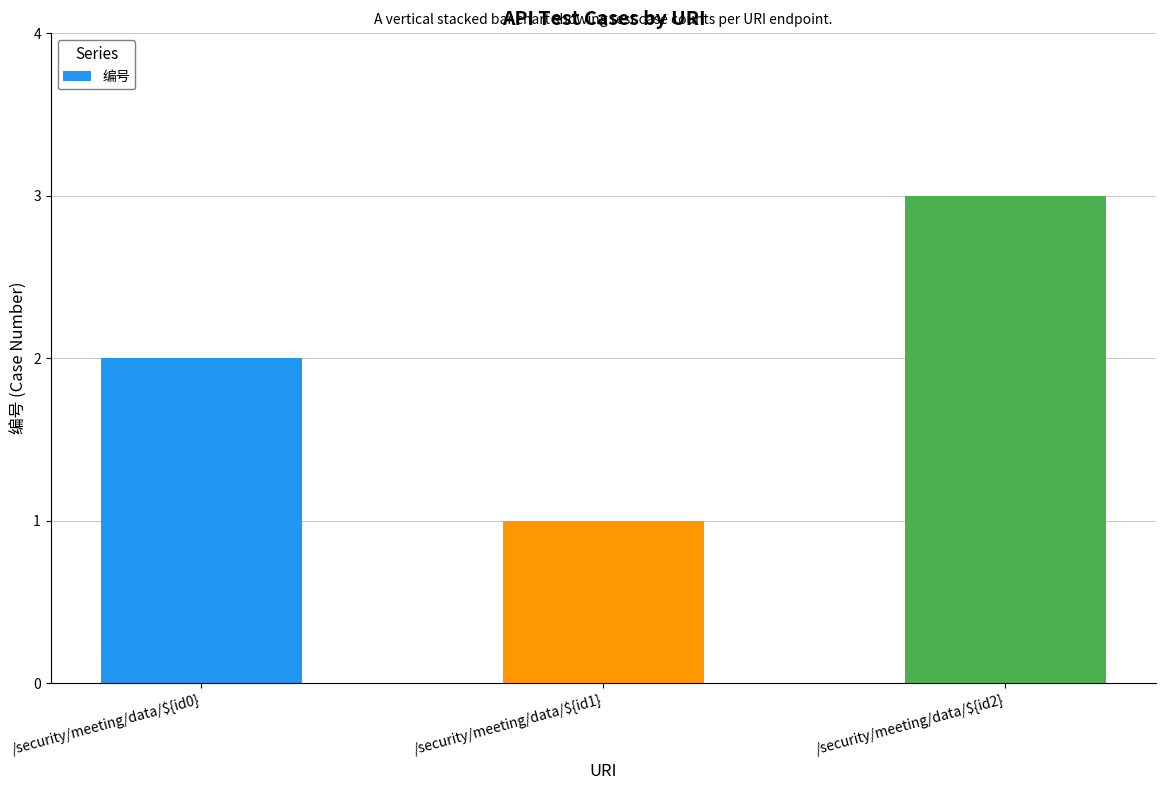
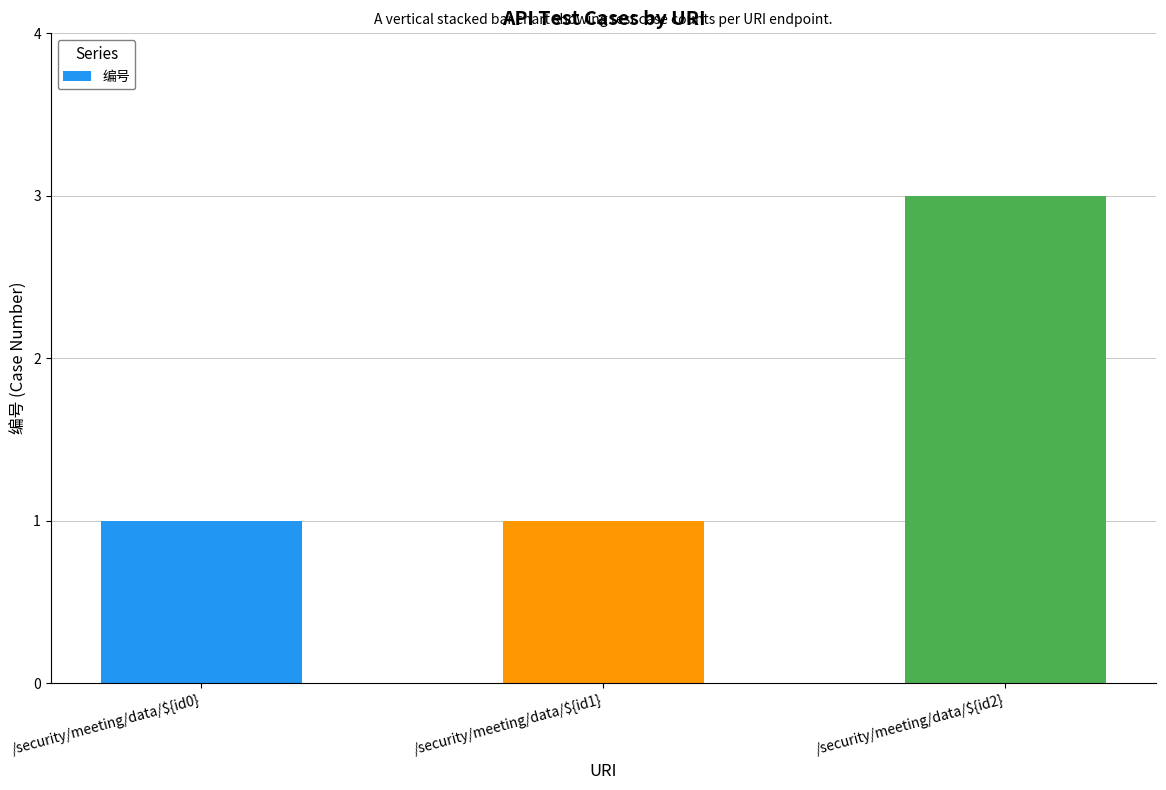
/security/meeting/data/${id0}: 2 -> 1
